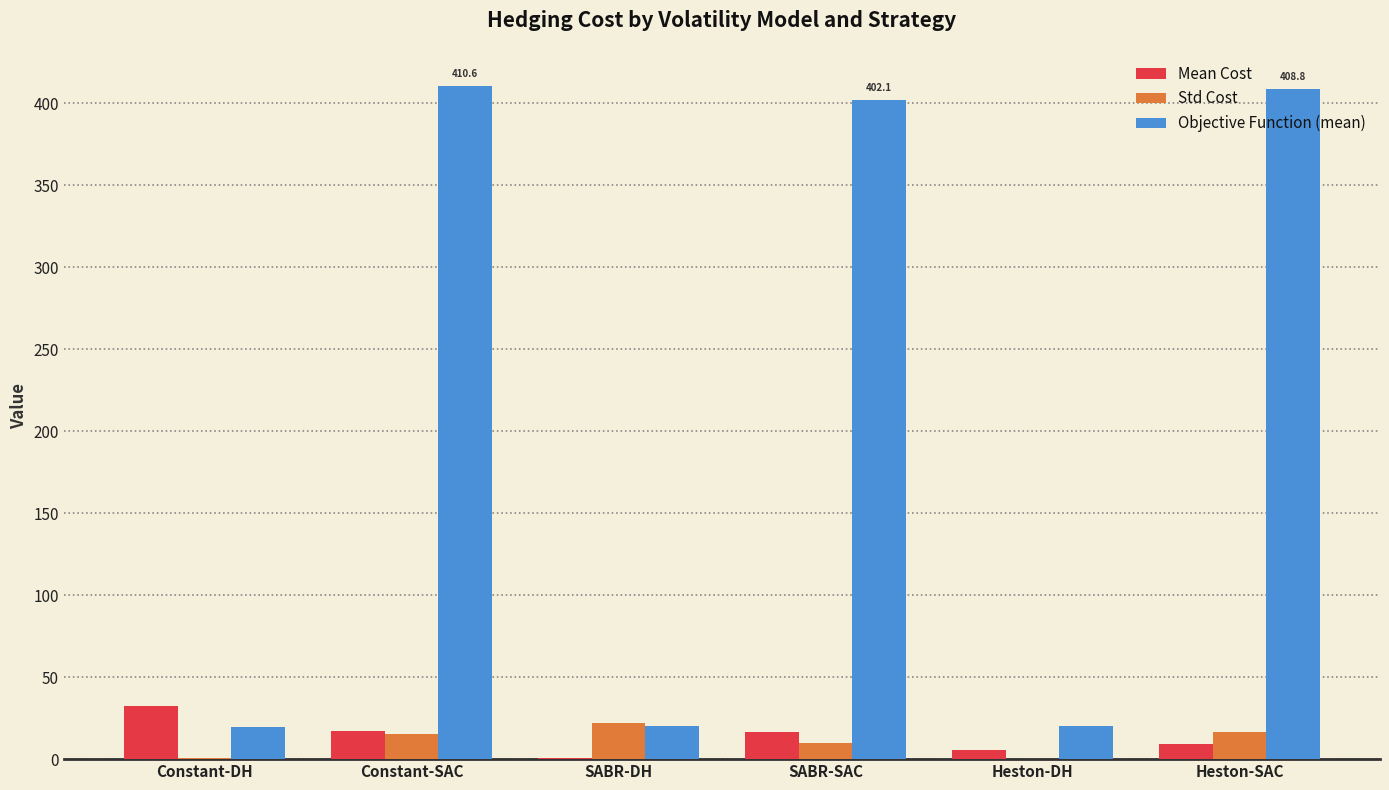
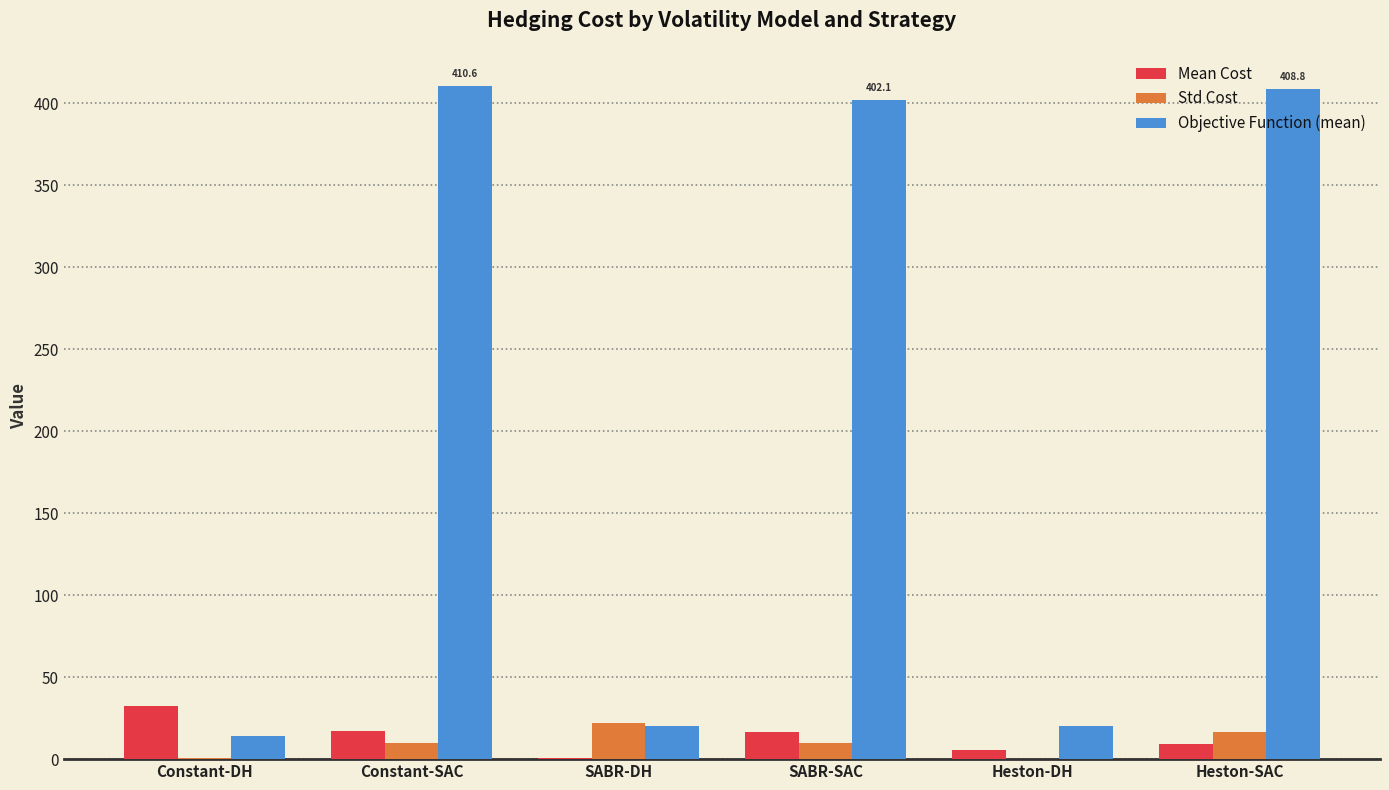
Objective Function (mean), Constant-DH: 19 -> 14
Std Cost, Constant-SAC: 15 -> 10
